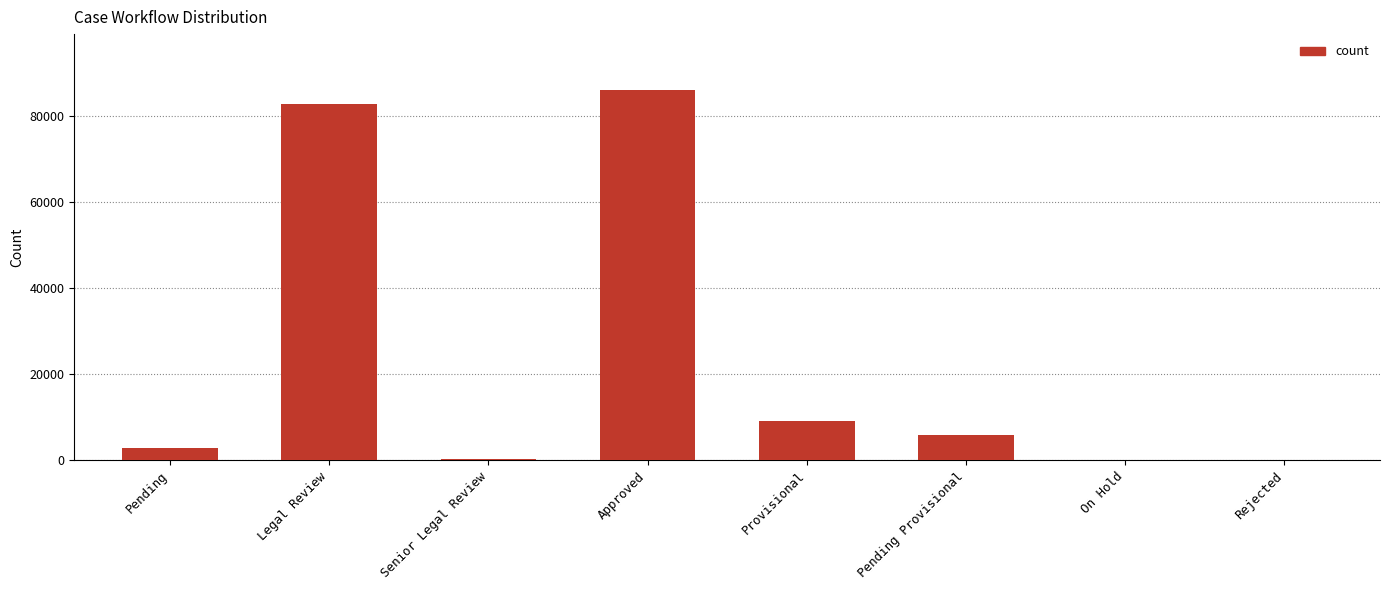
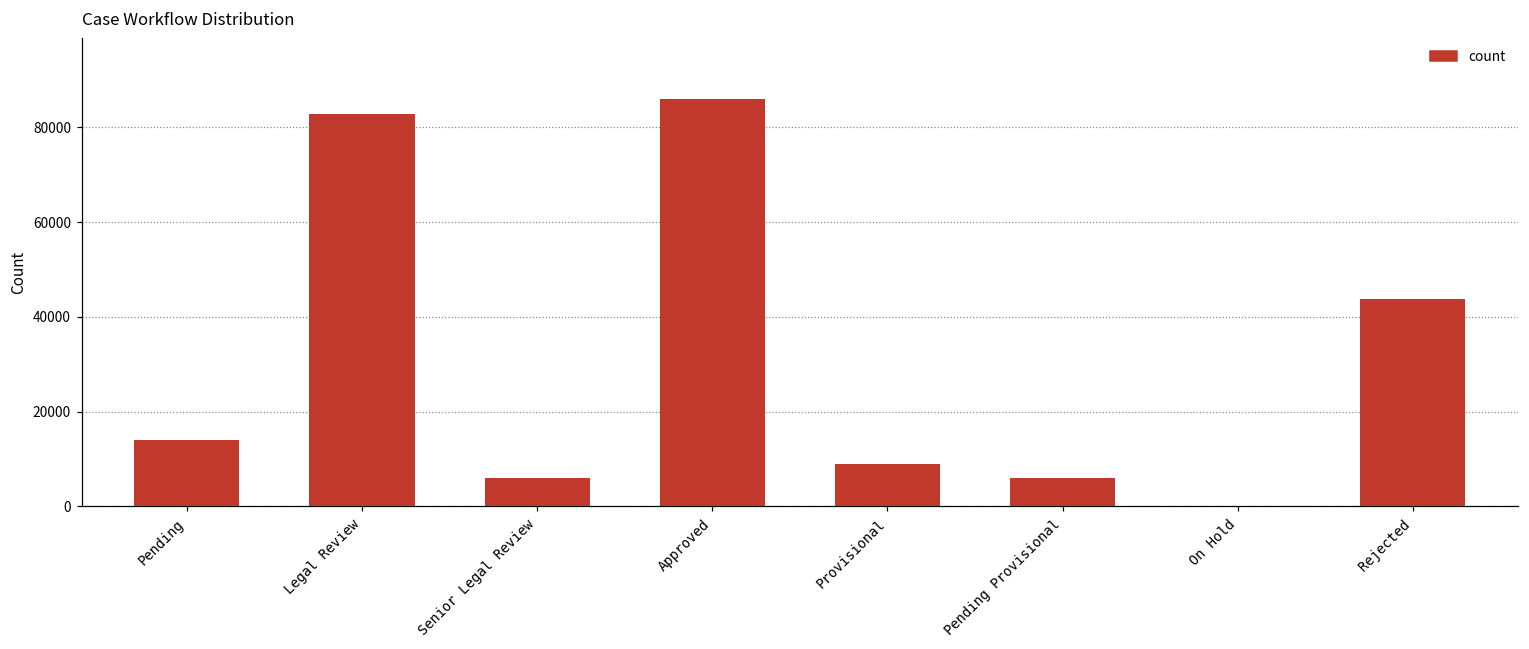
Pending: 3000 -> 14000
Senior Legal Review: 0 -> 6000
Rejected: 0 -> 44000
